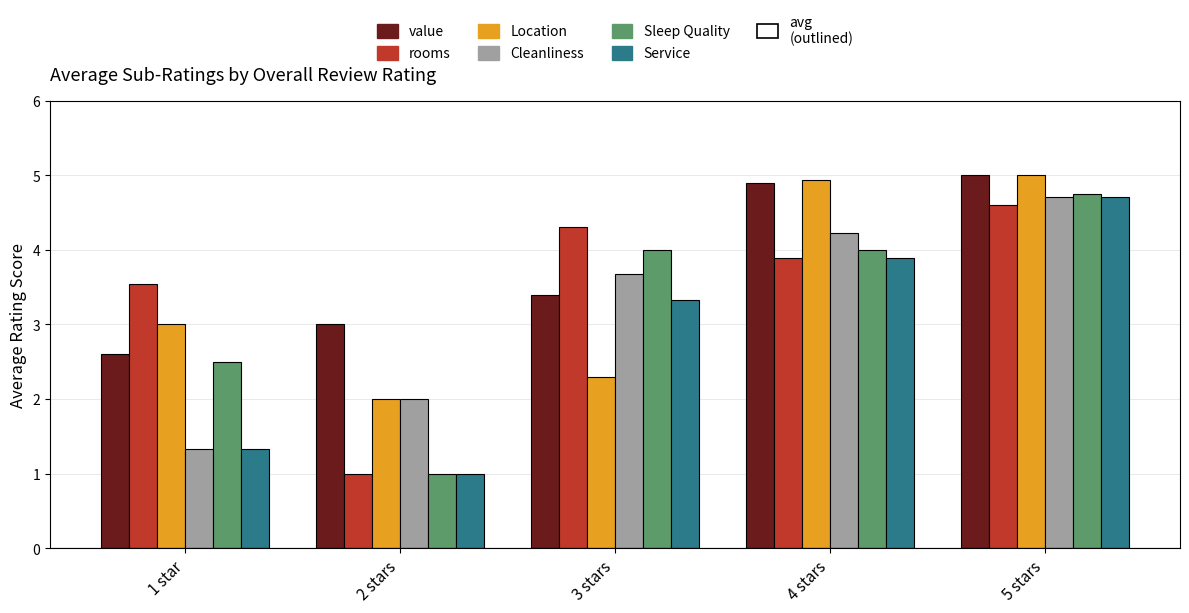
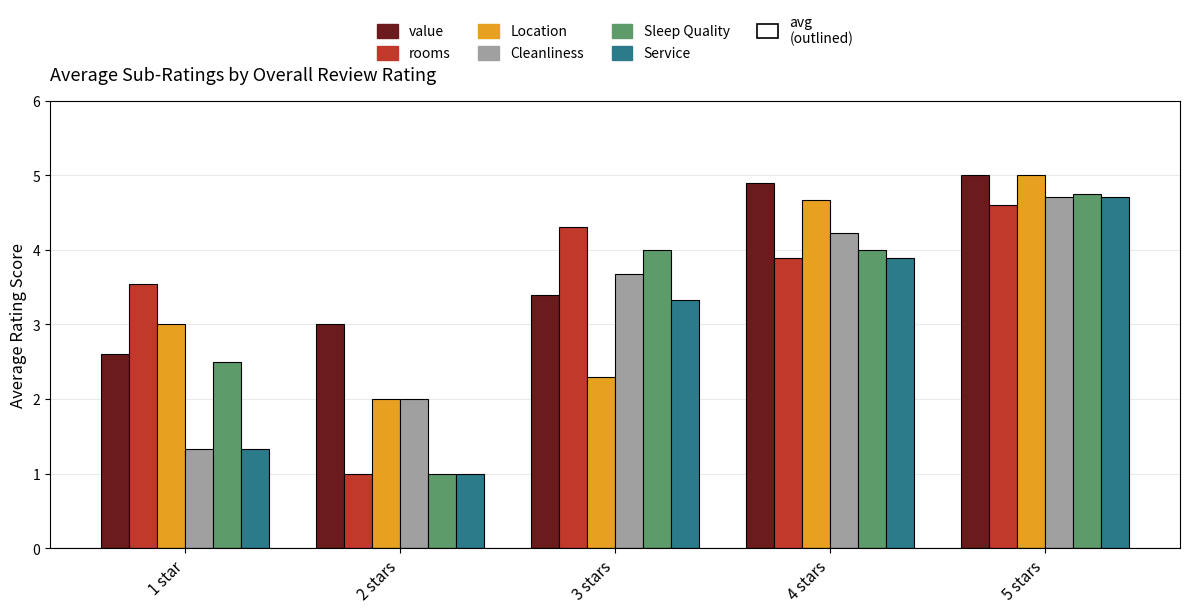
Location, 4 stars: 4.9 -> 4.7
